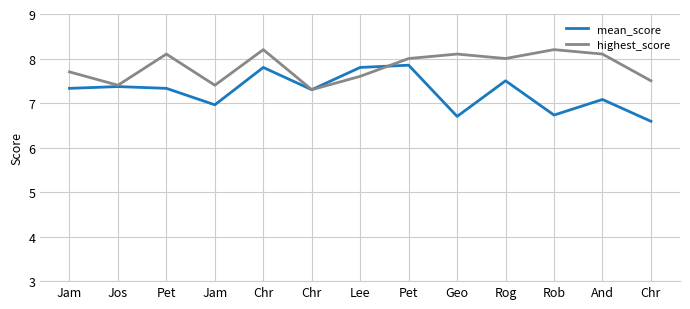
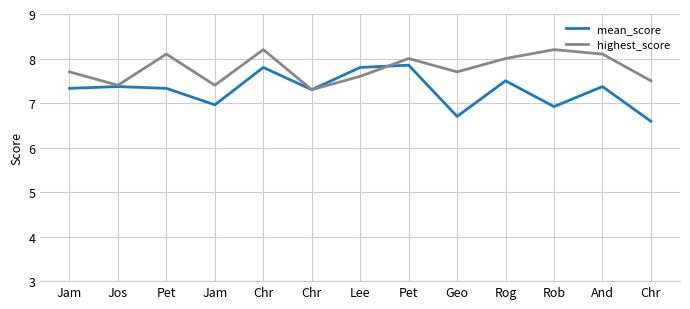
highest_score, Geo: 8.1 -> 7.7
mean_score, Rob: 6.7 -> 6.9
mean_score, And: 7.1 -> 7.4
